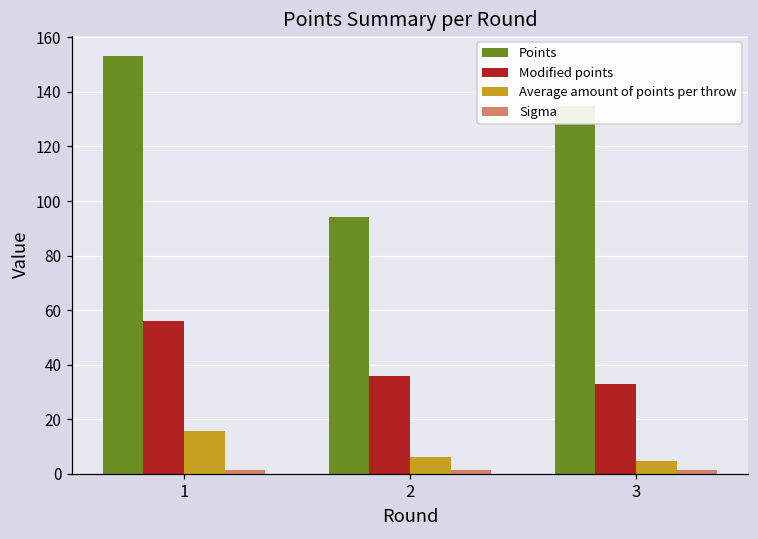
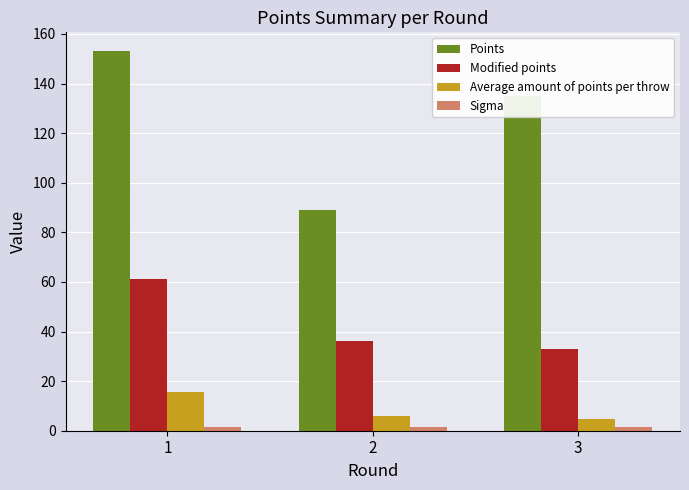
Modified points, 1: 56 -> 61
Points, 2: 94 -> 89
